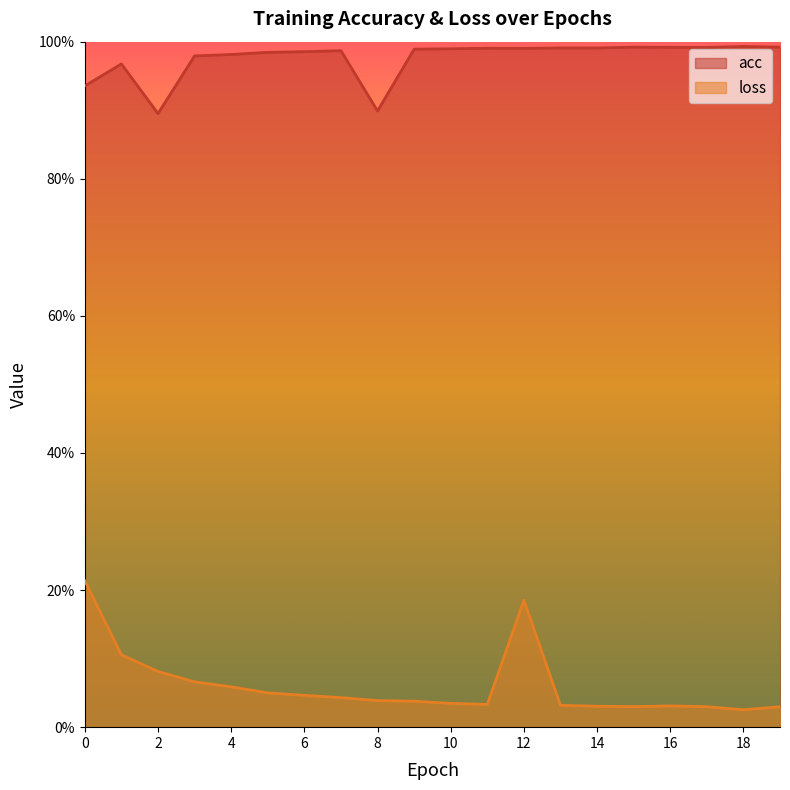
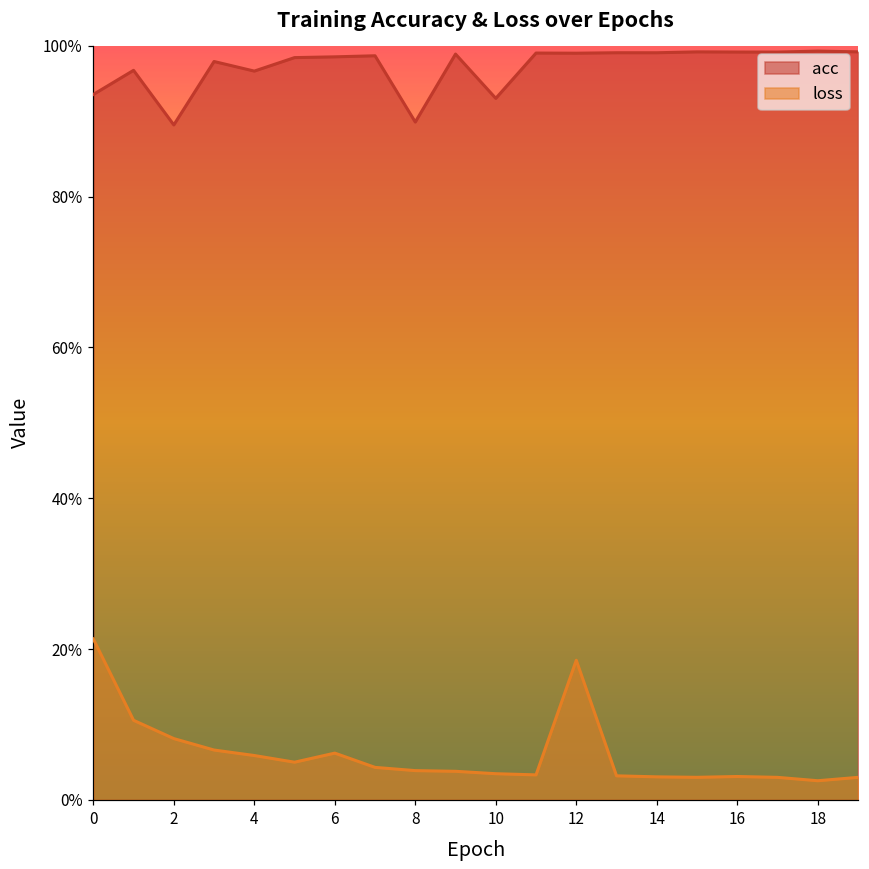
acc, 4: 98% -> 97%
loss, 6: 5% -> 6%
acc, 10: 99% -> 93%
